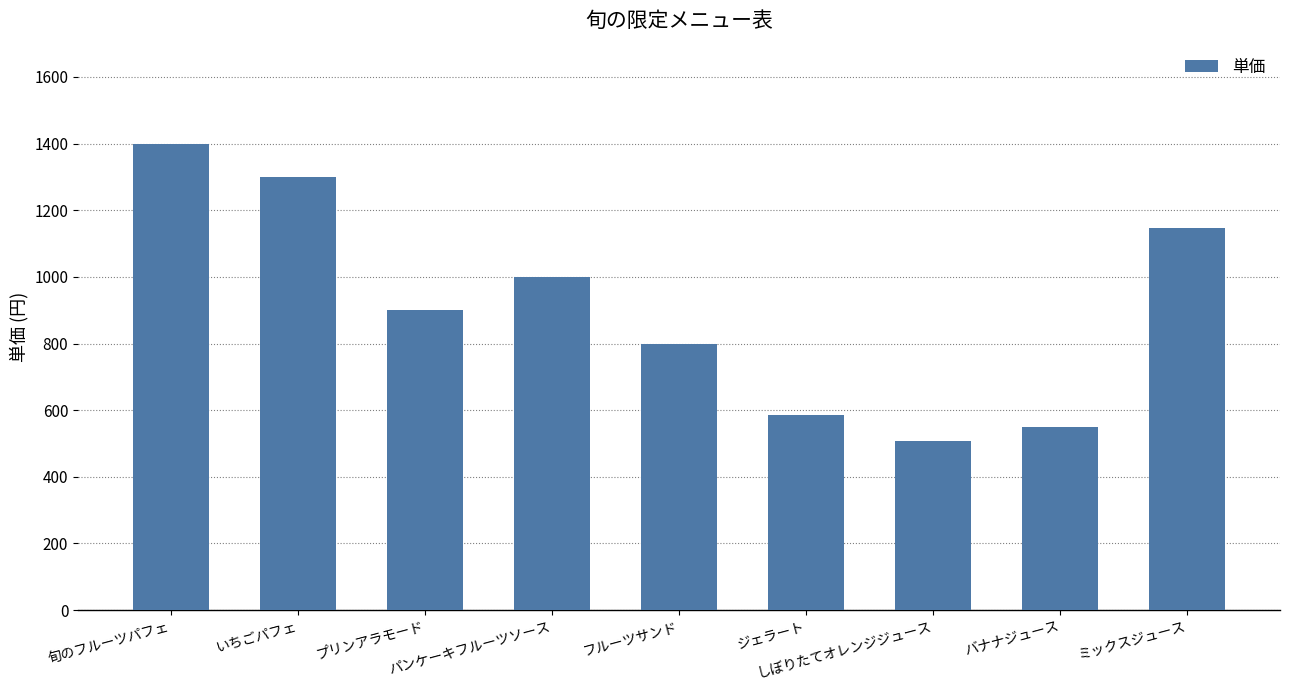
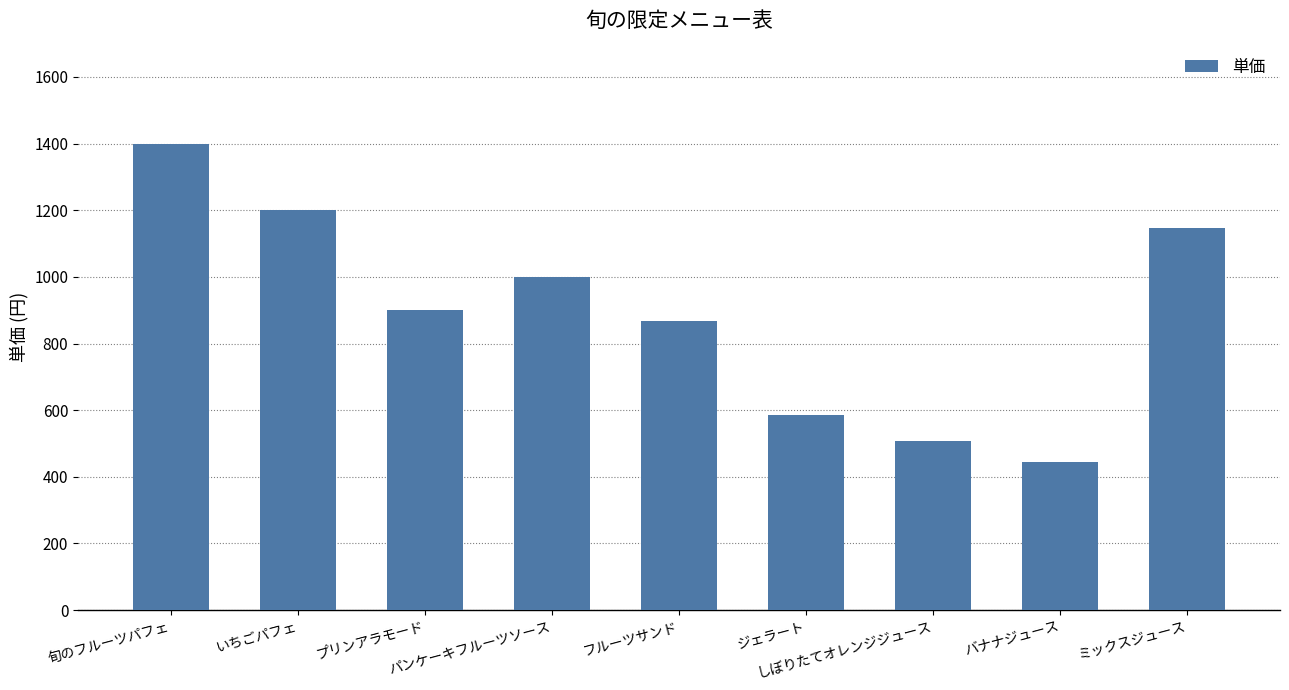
いちごパフェ: 1300 -> 1200
フルーツサンド: 800 -> 870
バナナジュース: 550 -> 440
